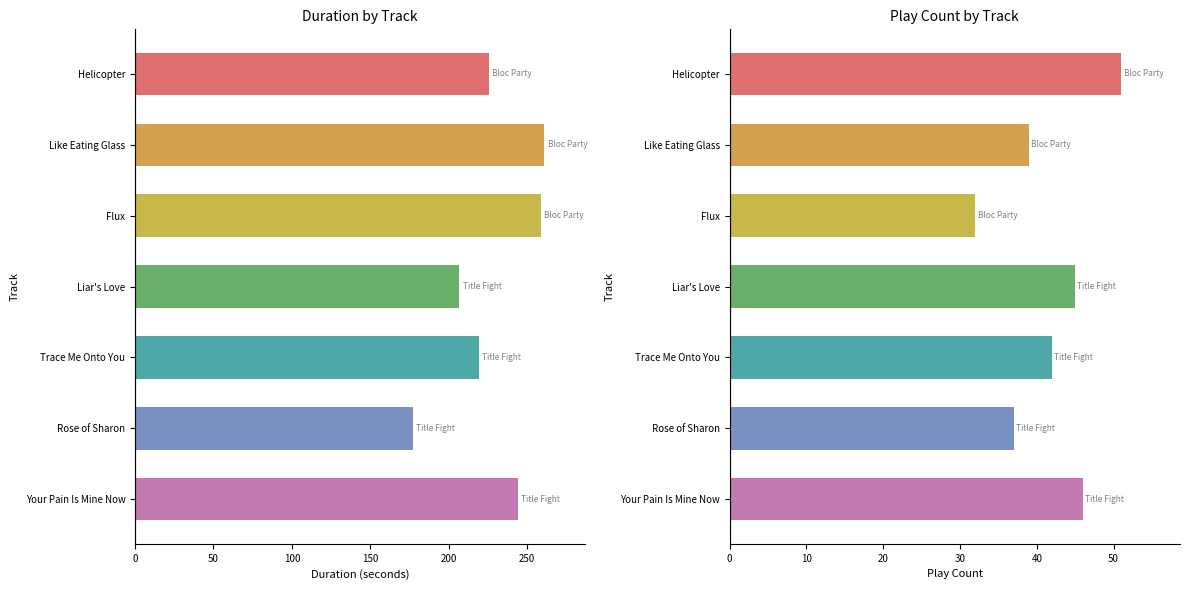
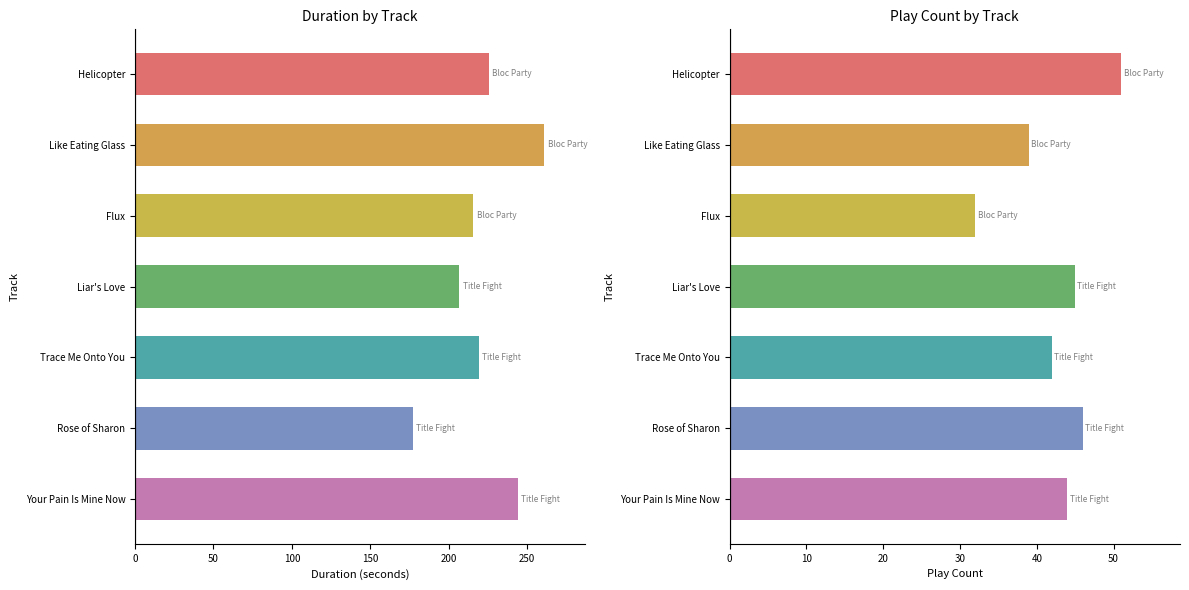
Duration by Track, Flux: 259 -> 216
Play Count by Track, Rose of Sharon: 37 -> 46
Play Count by Track, Your Pain Is Mine Now: 46 -> 44
